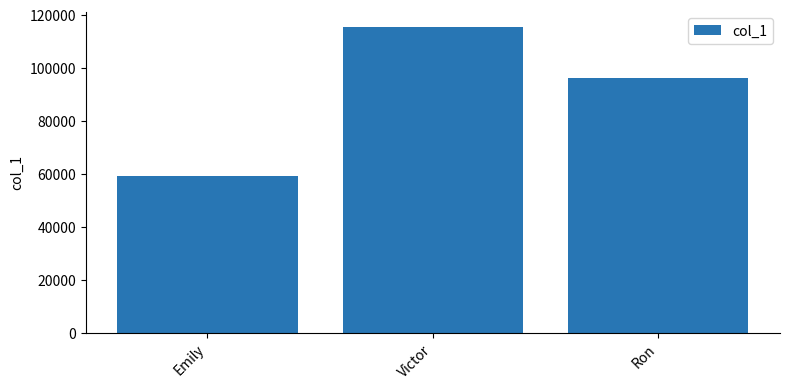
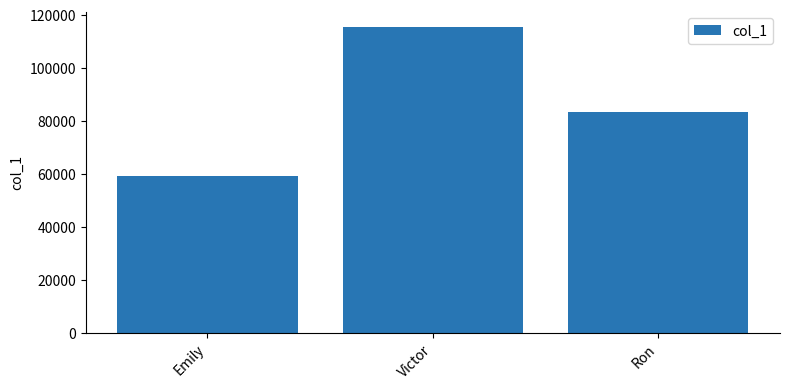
Ron: 96000 -> 83000
